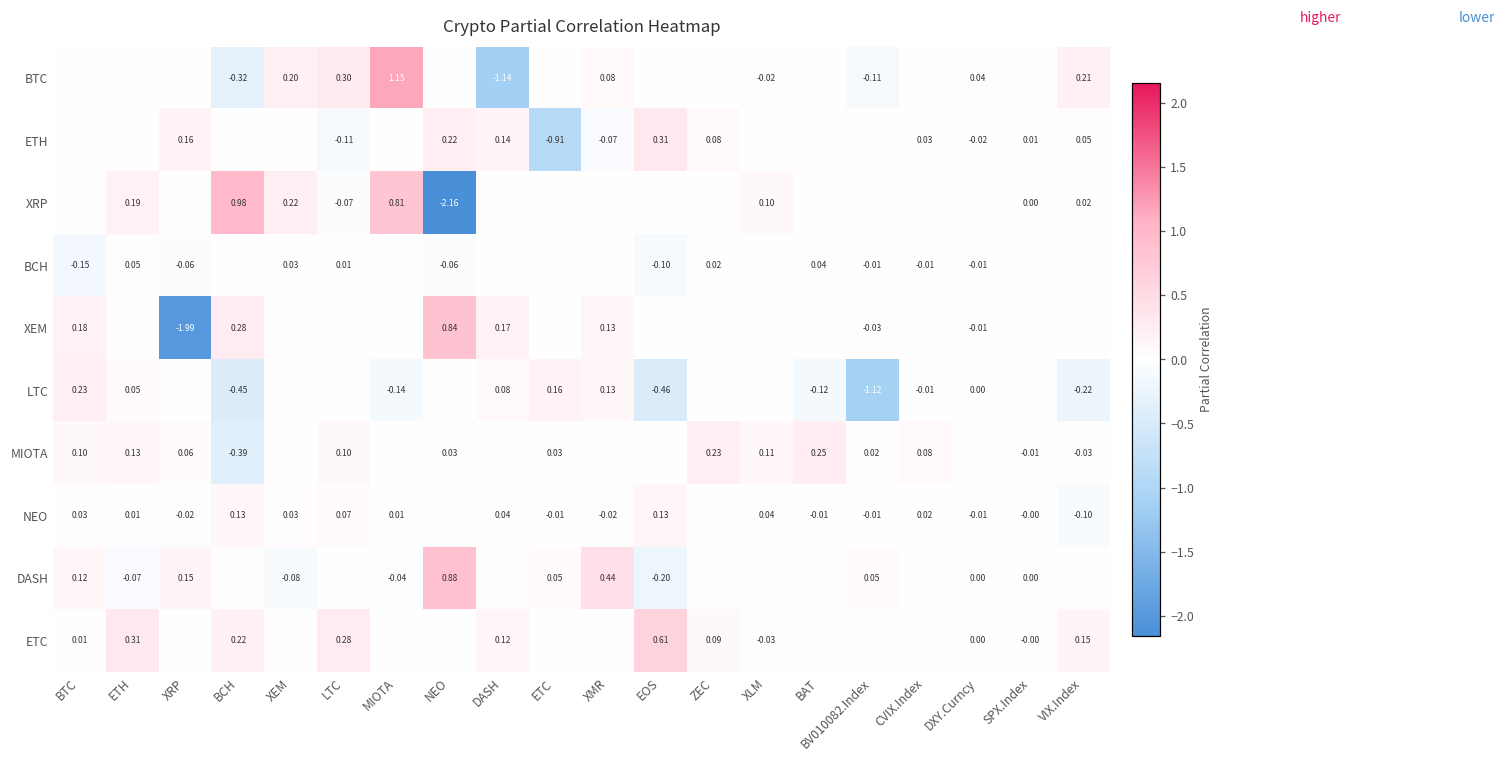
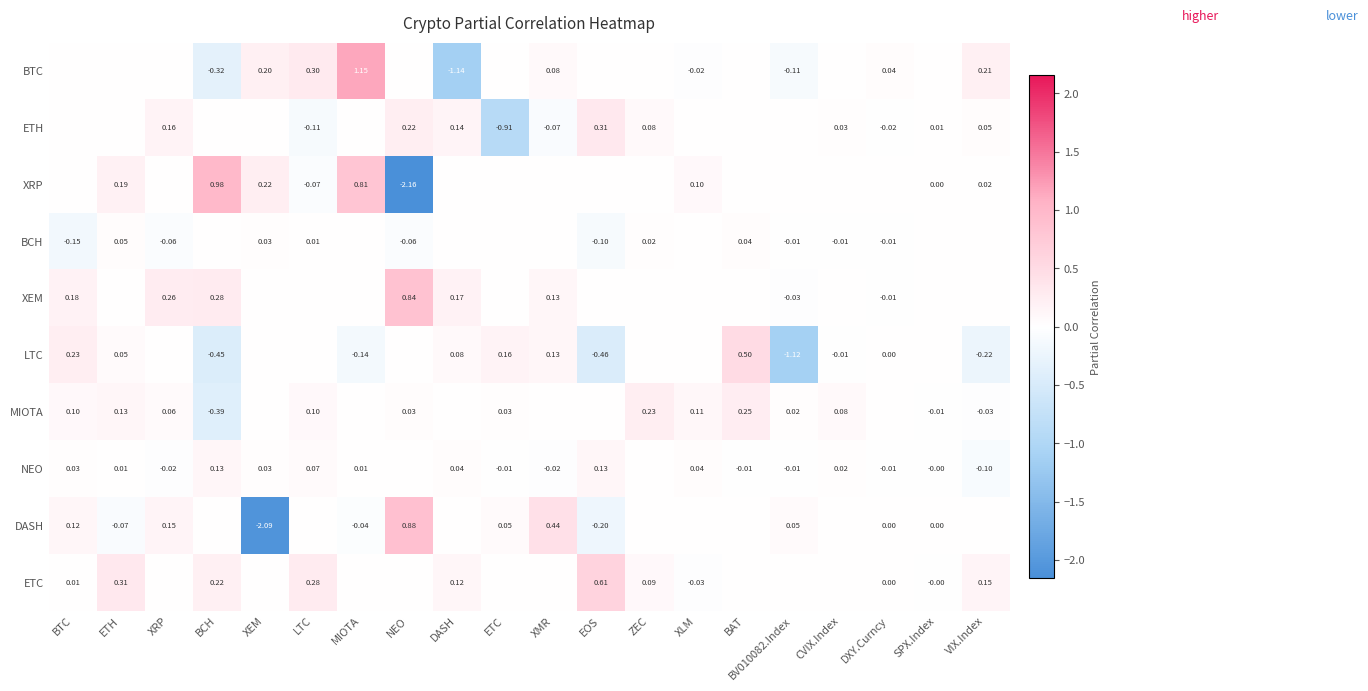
XEM, XRP: -1.99 -> 0.26
LTC, BAT: -0.12 -> 0.50
DASH, XEM: -0.08 -> -2.09
